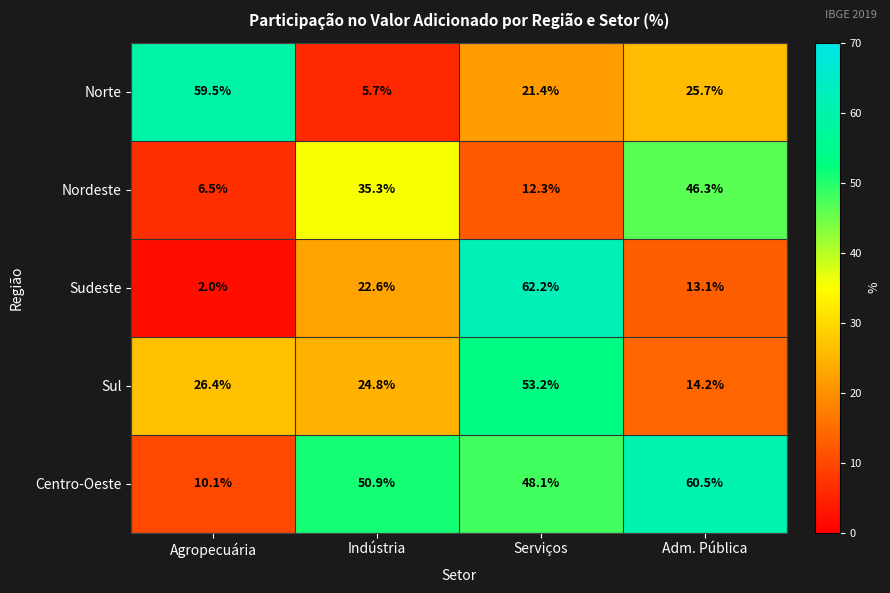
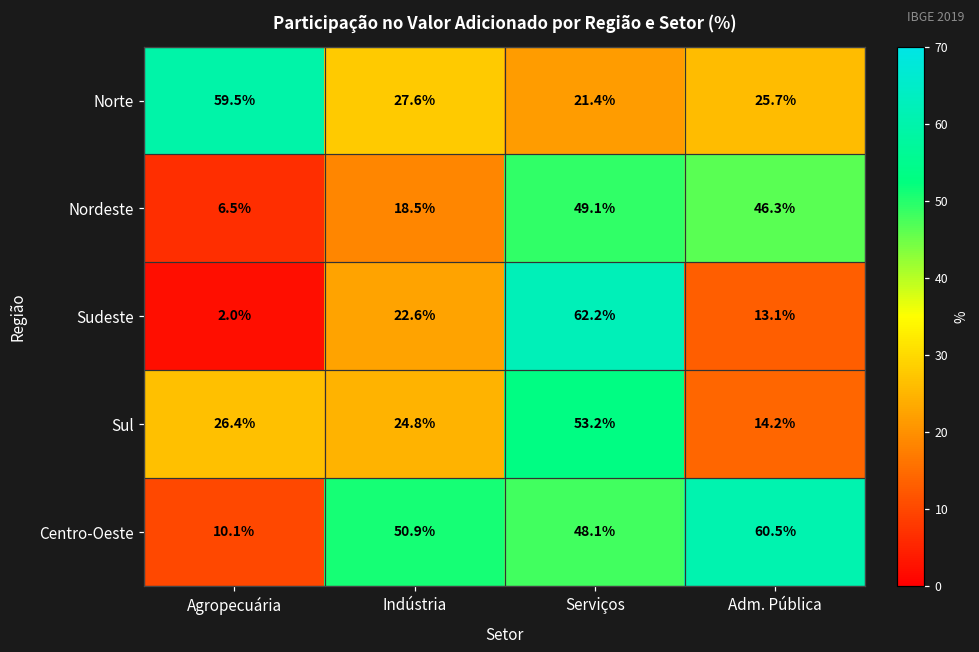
Norte, Indústria: 5.7% -> 27.6%
Nordeste, Indústria: 35.3% -> 18.5%
Nordeste, Serviços: 12.3% -> 49.1%
